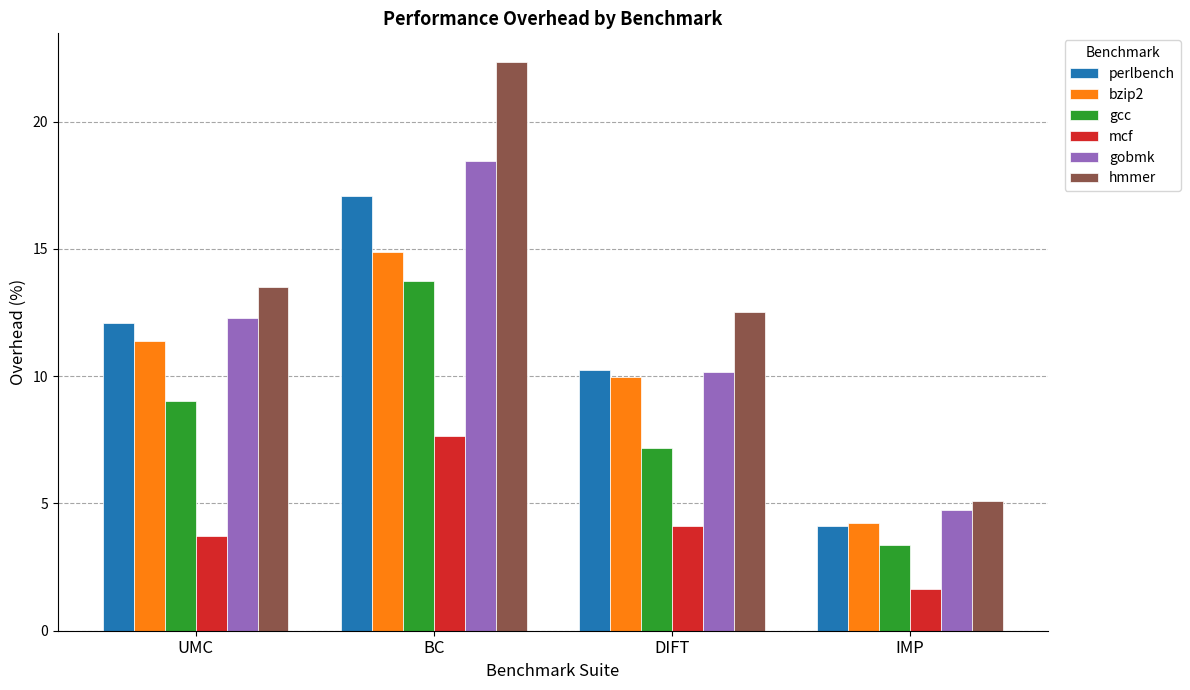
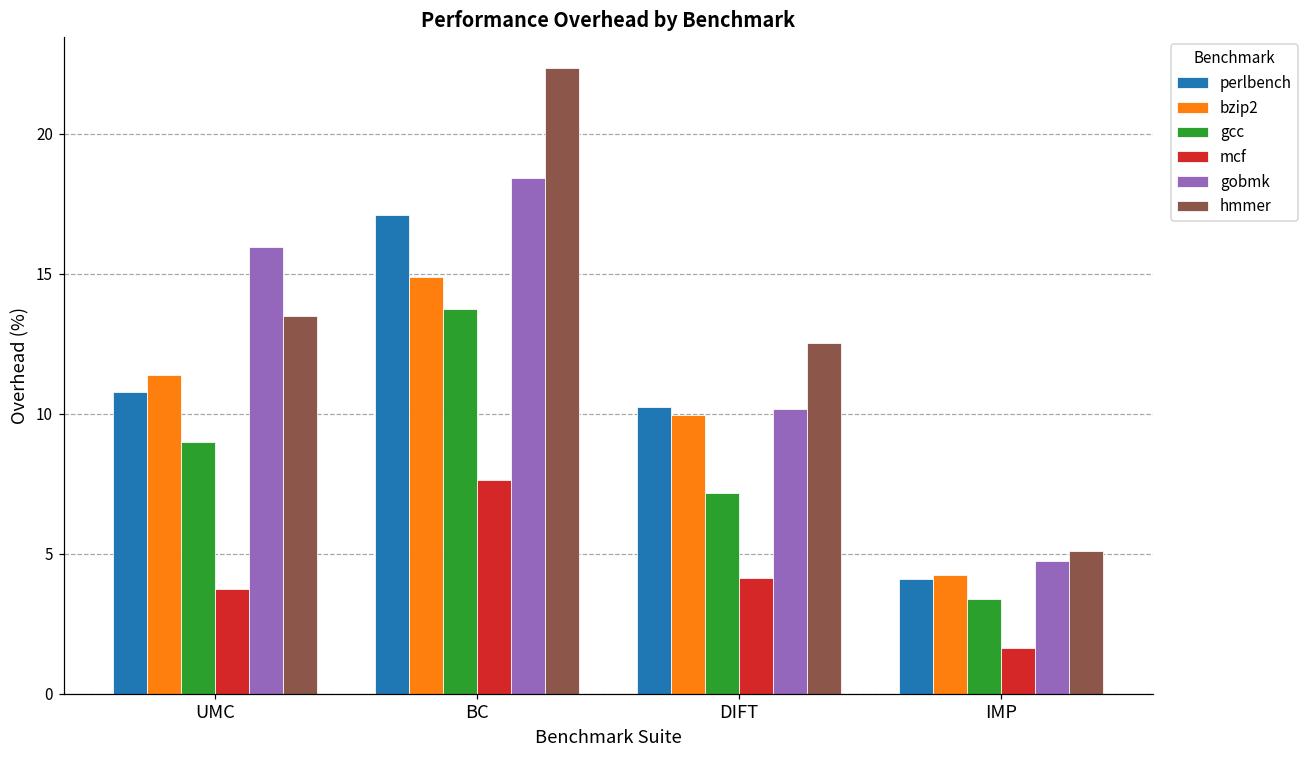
perlbench, UMC: 12.1 -> 10.8
gobmk, UMC: 12.3 -> 15.9
